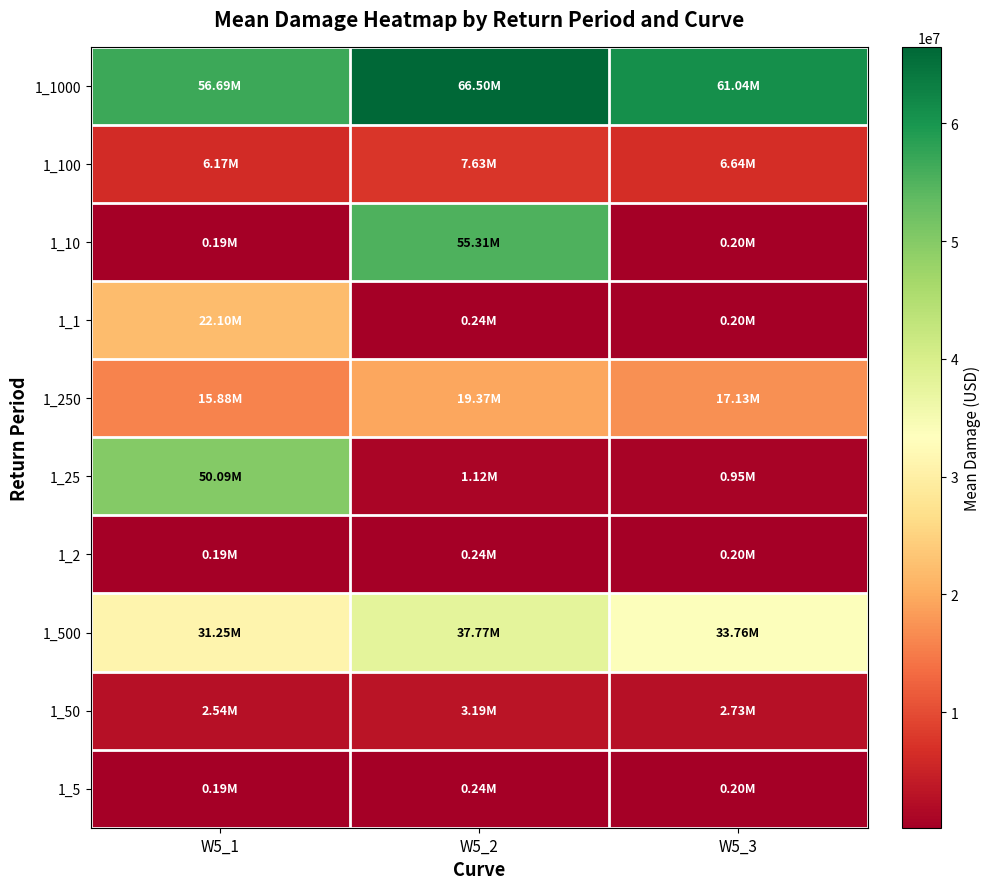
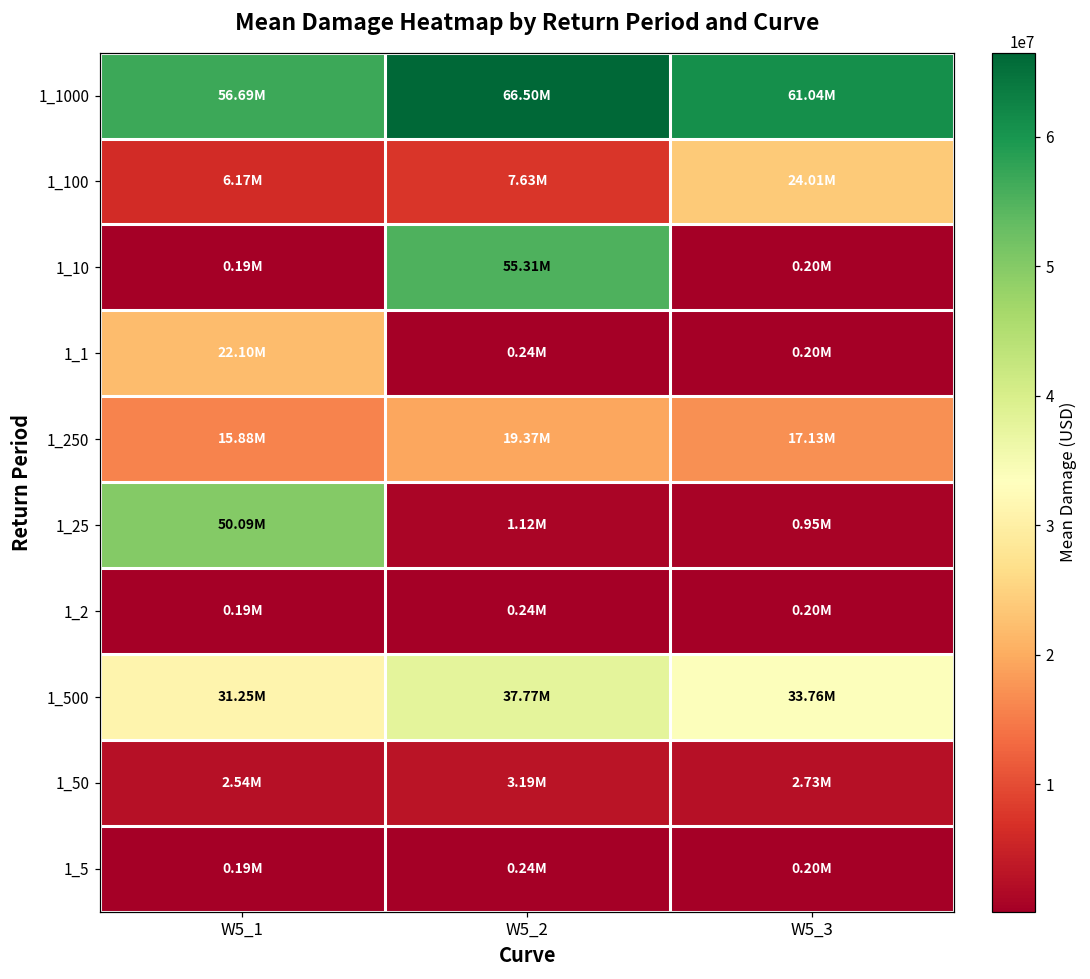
1_100, W5_3: 6.64M -> 24.01M
